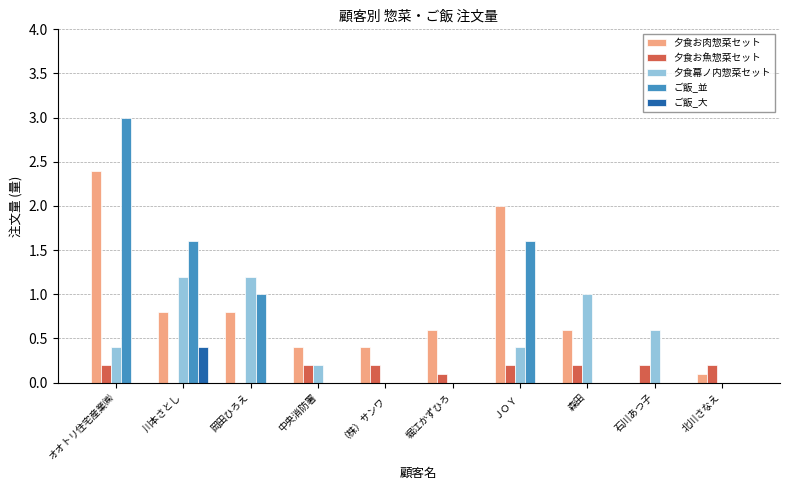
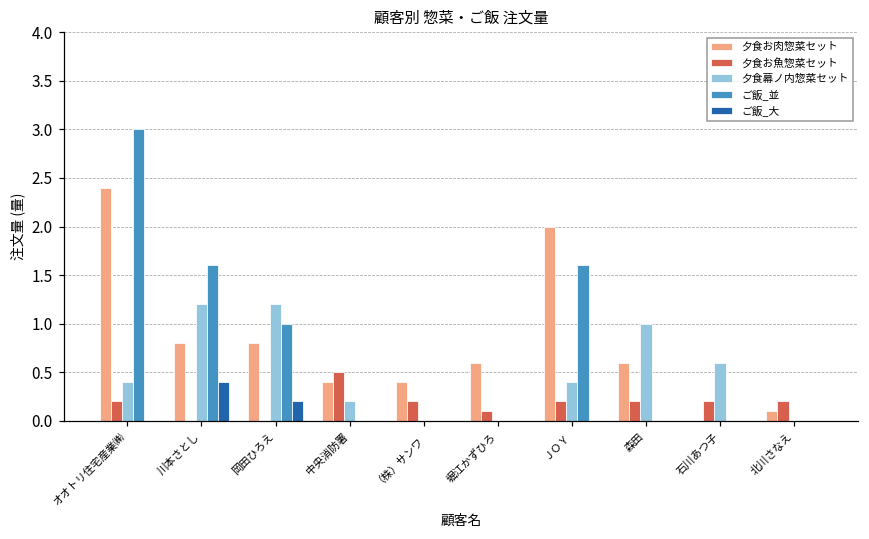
ご飯_大, 岡田ひろえ: 0.0 -> 0.2
夕食お魚惣菜セット, 中央消防署: 0.2 -> 0.5
